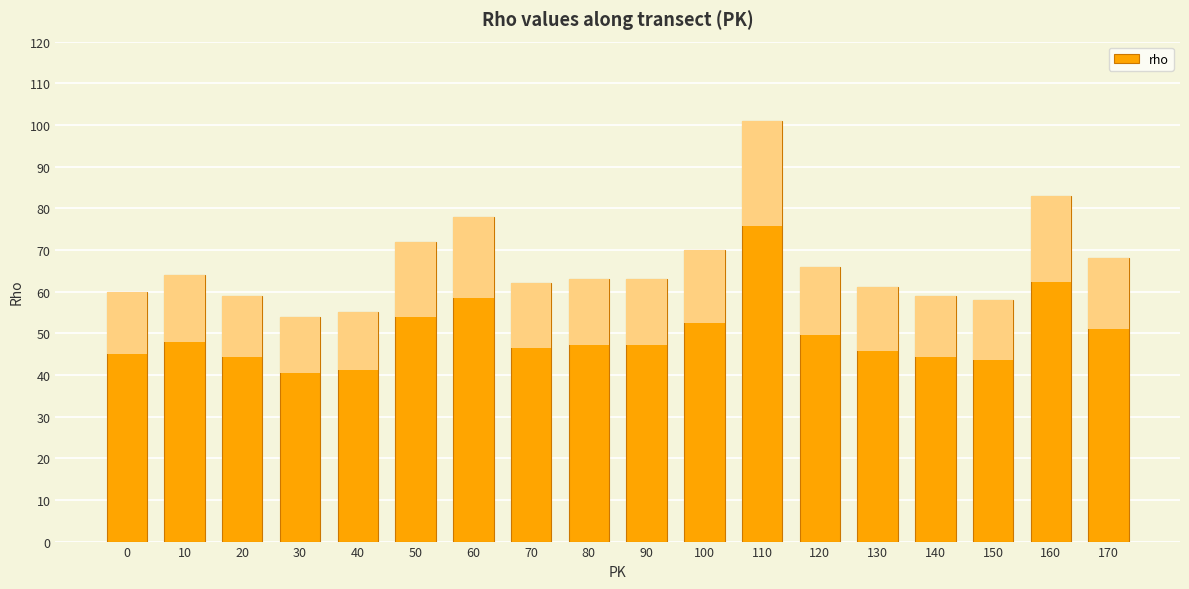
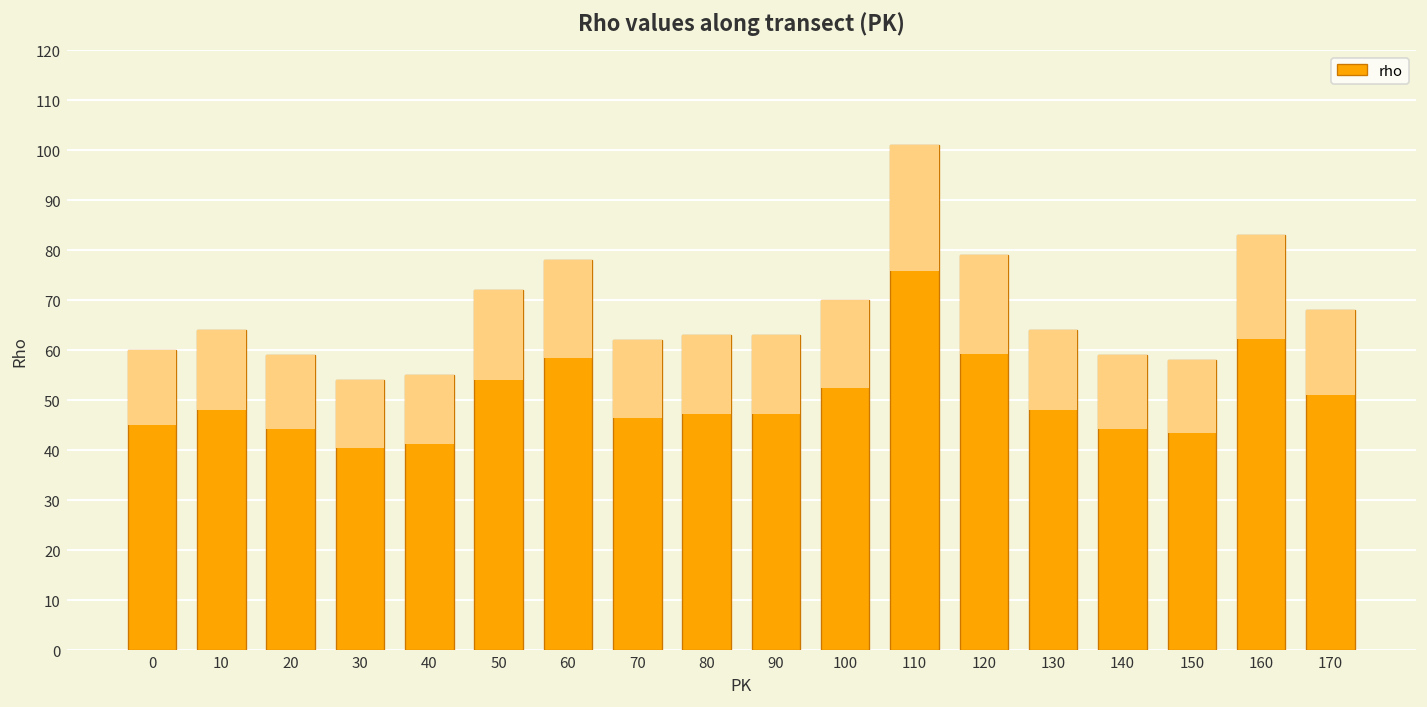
rho, 120: 66 -> 79
rho, 130: 61 -> 64
